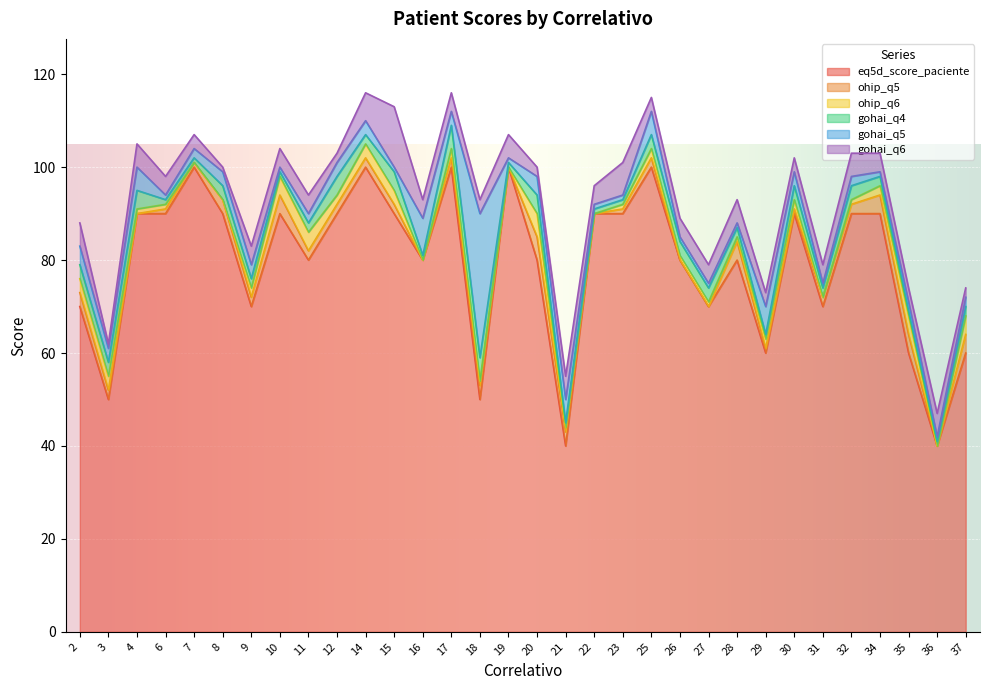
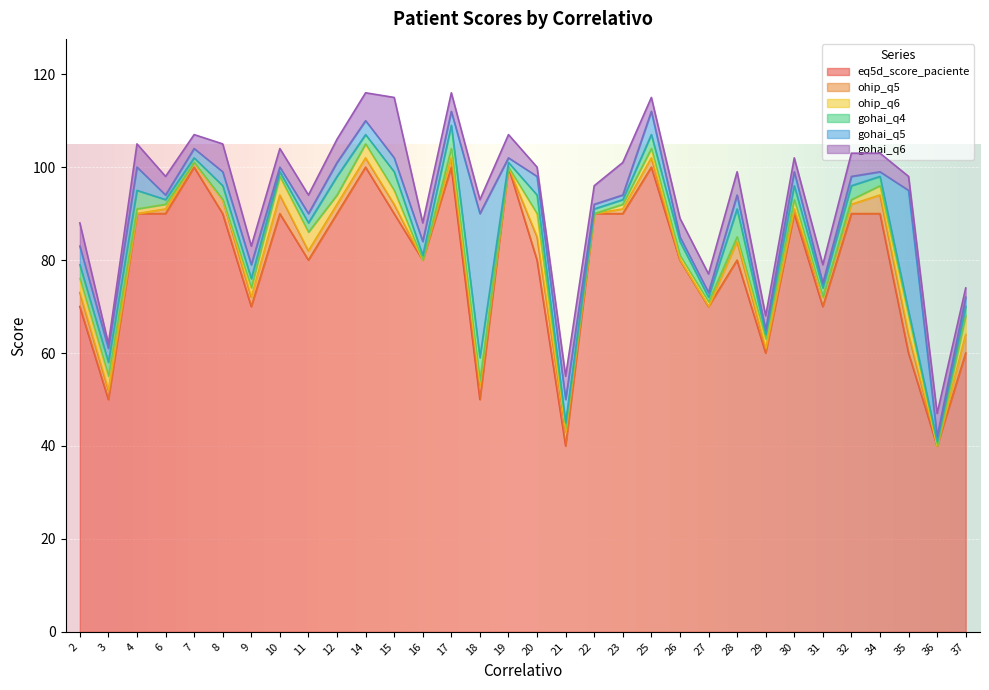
gohai_q6, 8: 1 -> 6
gohai_q6, 12: 2 -> 5
gohai_q5, 15: 1 -> 3
gohai_q5, 16: 8 -> 3
gohai_q4, 27: 3 -> 1
gohai_q4, 28: 2 -> 6
gohai_q5, 28: 1 -> 3
gohai_q5, 29: 6 -> 1
gohai_q5, 35: 2 -> 26
